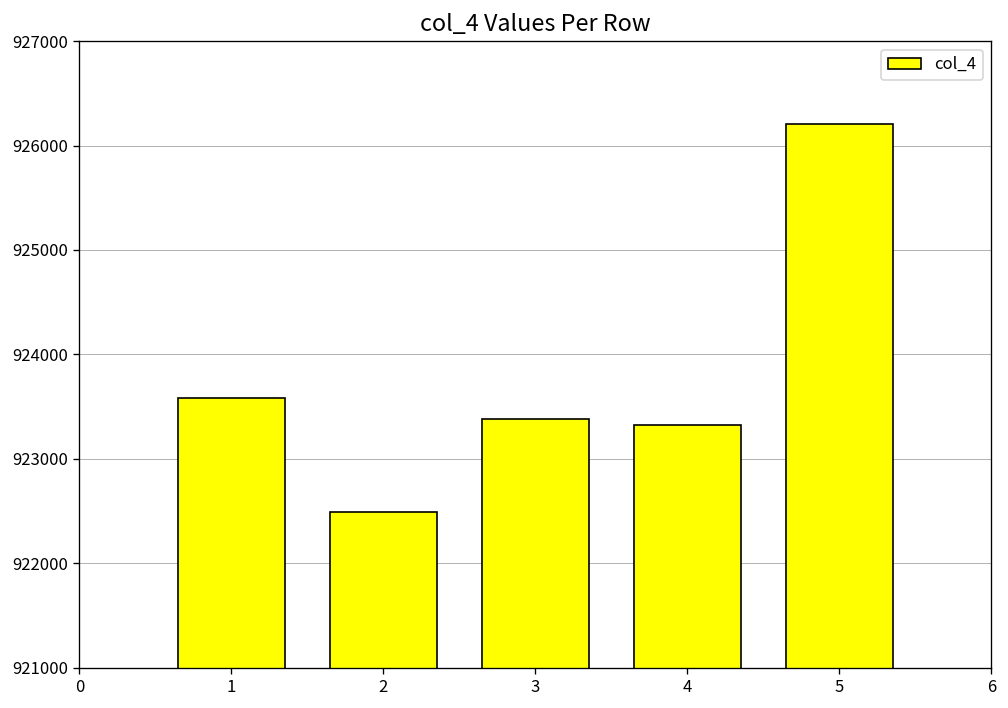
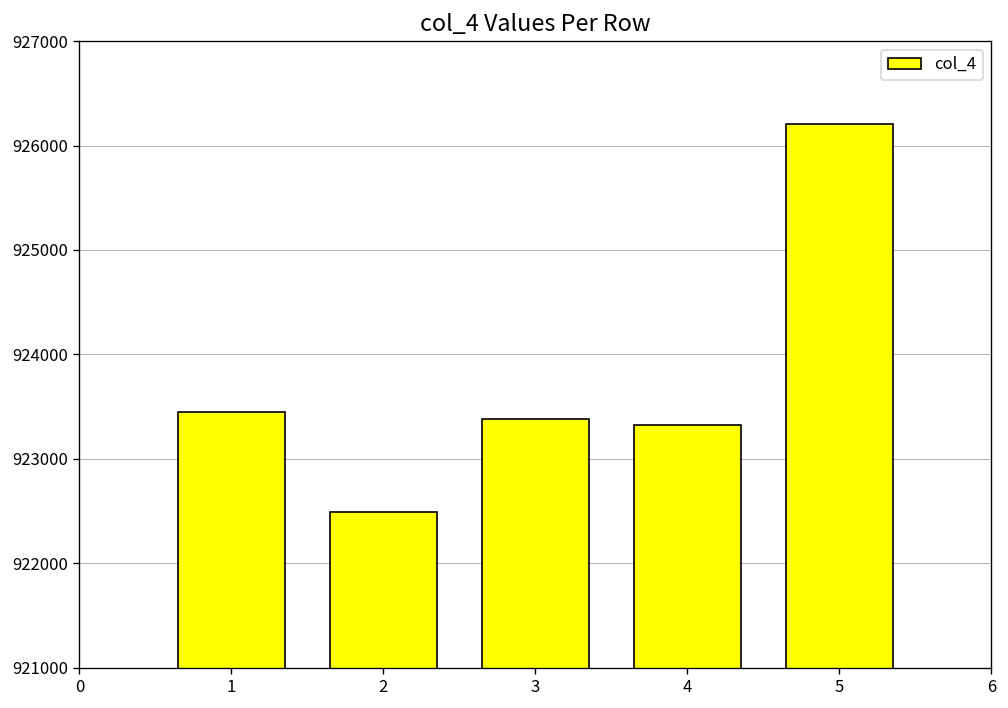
1: 923600 -> 923400
